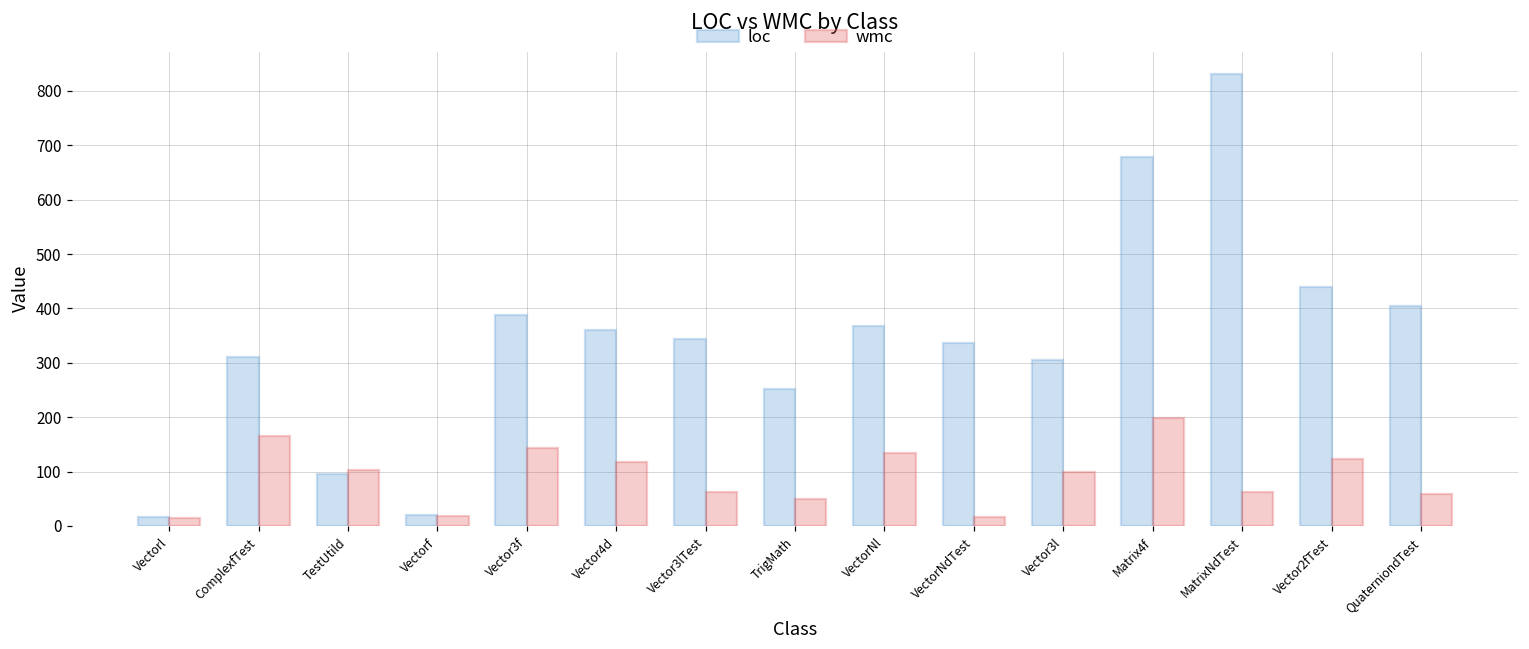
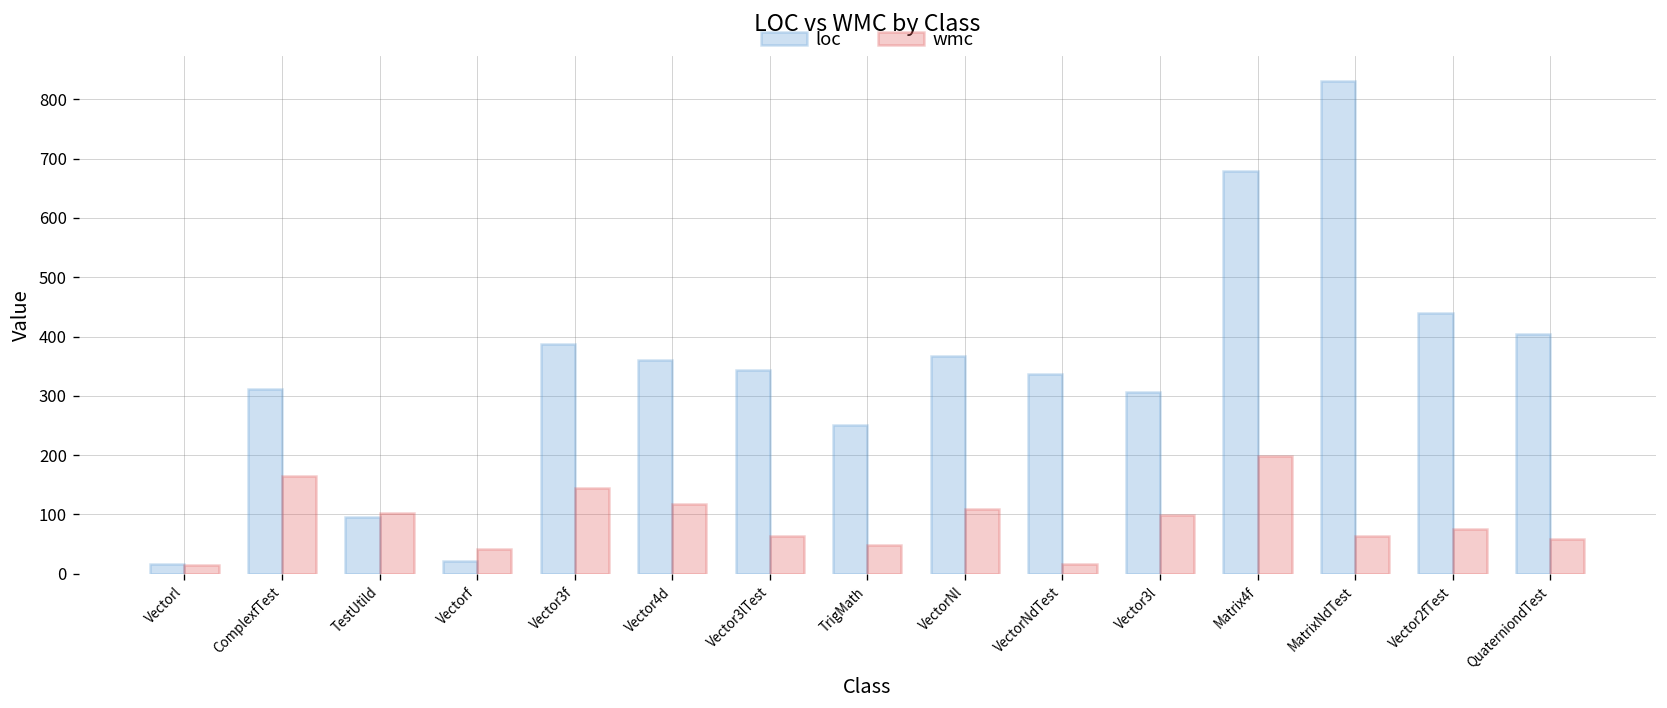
wmc, Vectorf: 20 -> 40
wmc, VectorNl: 130 -> 110
wmc, Vector2fTest: 120 -> 80
